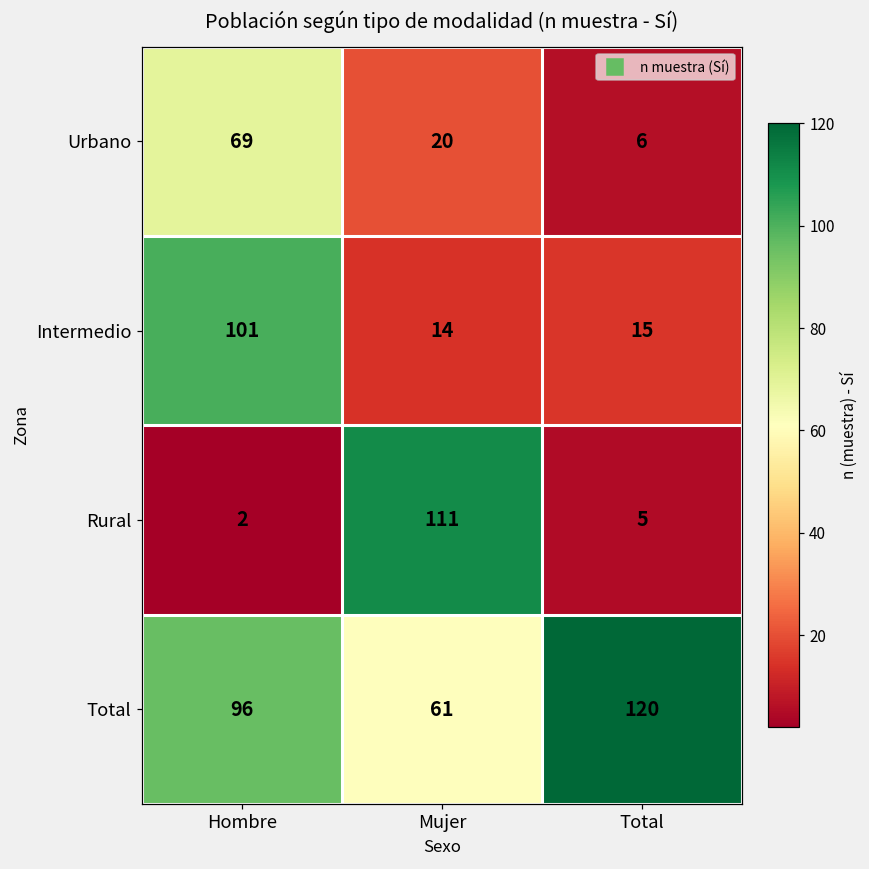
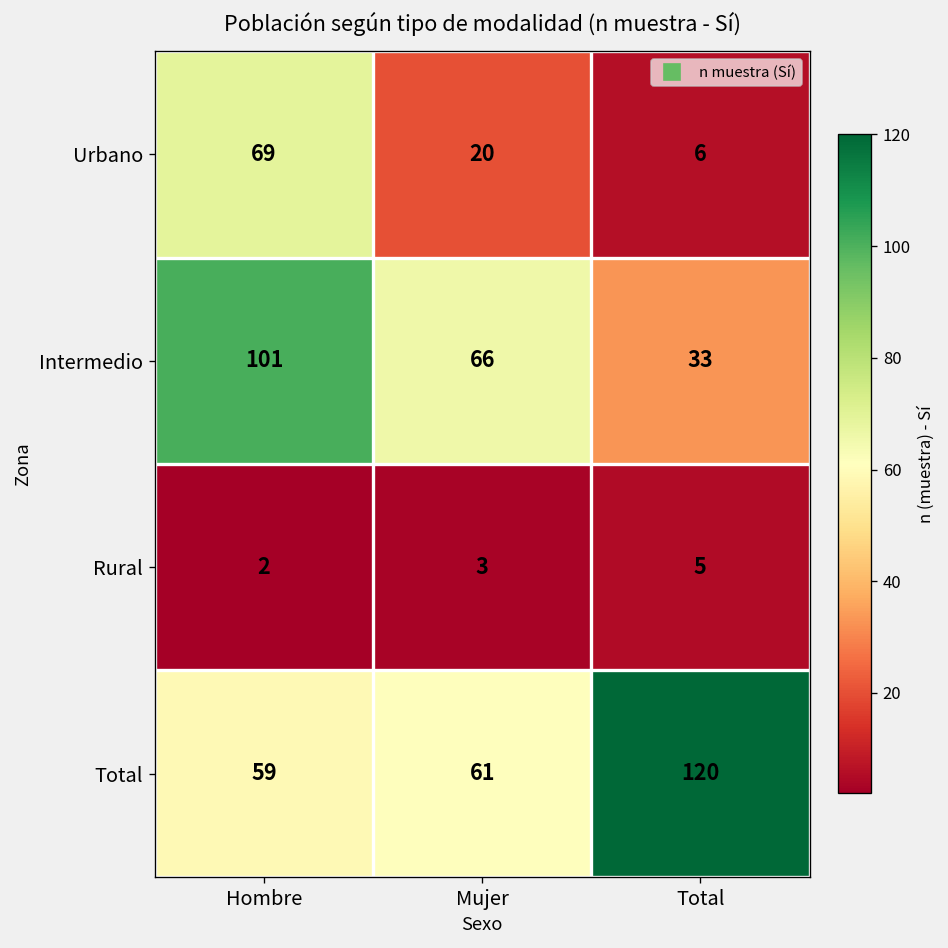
Intermedio, Mujer: 14 -> 66
Intermedio, Total: 15 -> 33
Rural, Mujer: 111 -> 3
Total, Hombre: 96 -> 59
